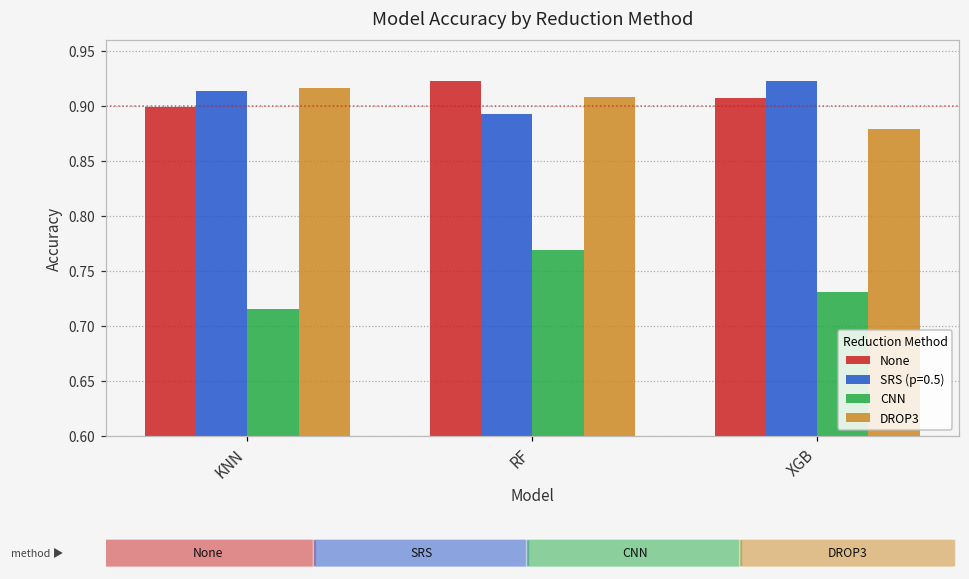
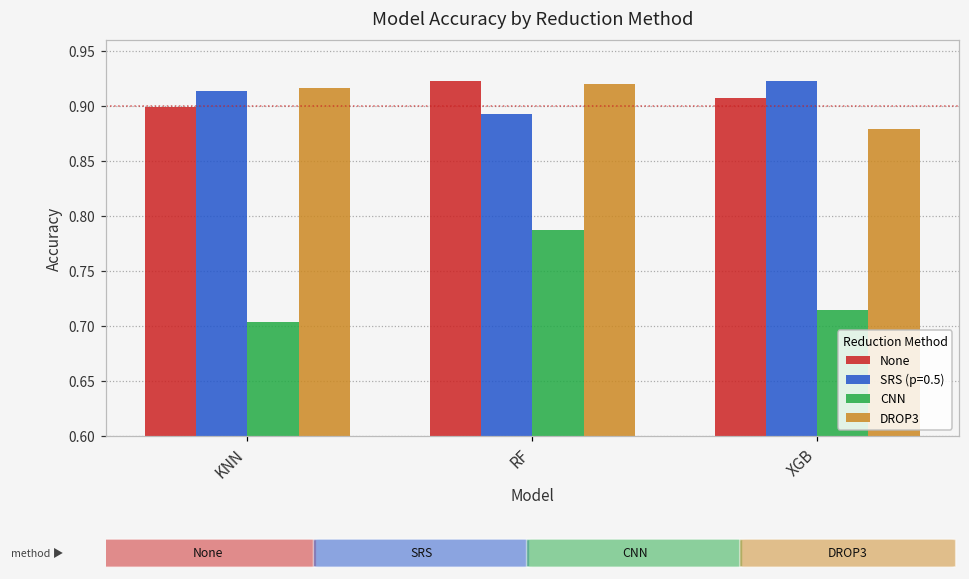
CNN, KNN: 0.72 -> 0.70
CNN, RF: 0.77 -> 0.79
DROP3, RF: 0.91 -> 0.92
CNN, XGB: 0.73 -> 0.71
